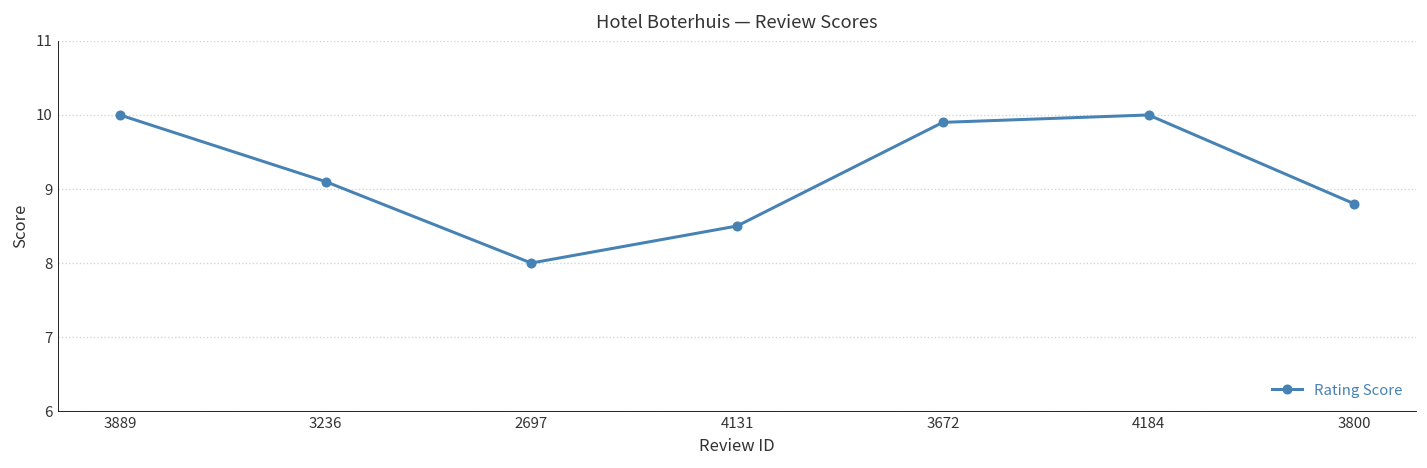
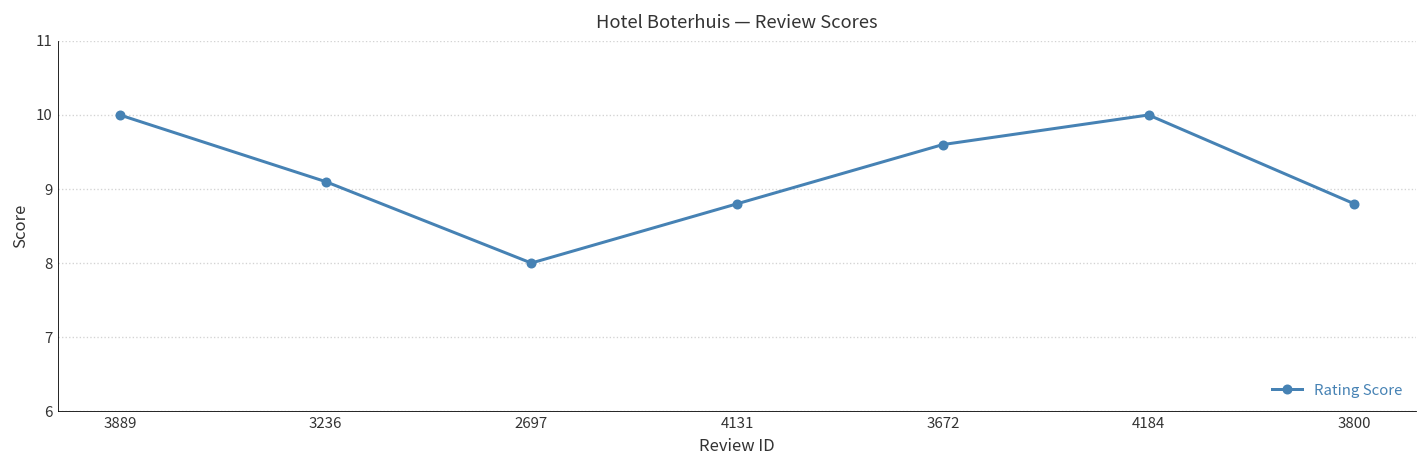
4131: 8.5 -> 8.8
3672: 9.9 -> 9.6
